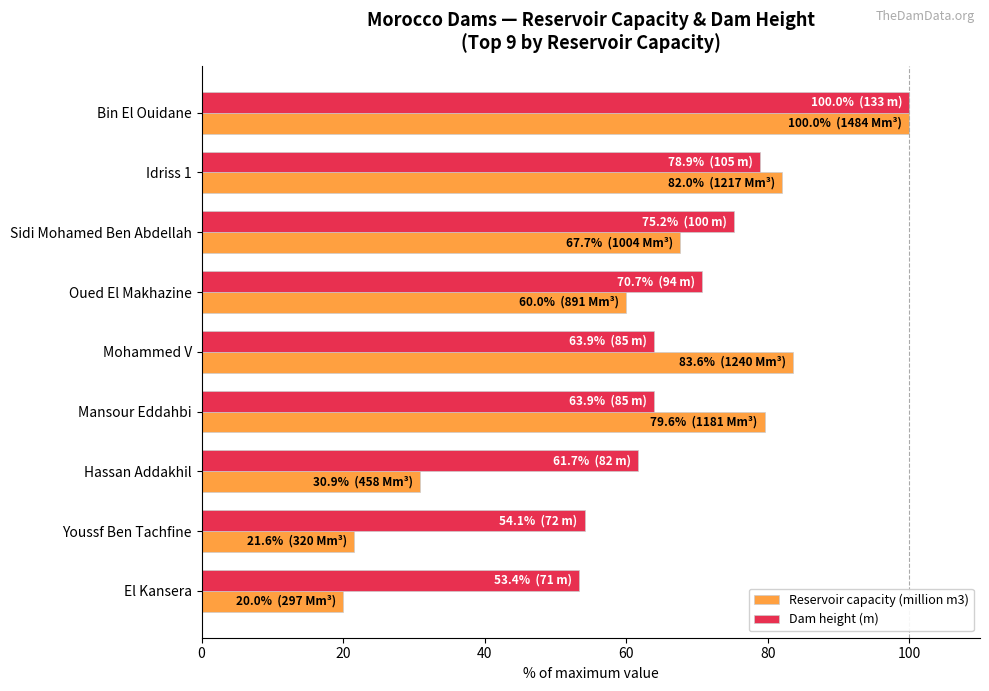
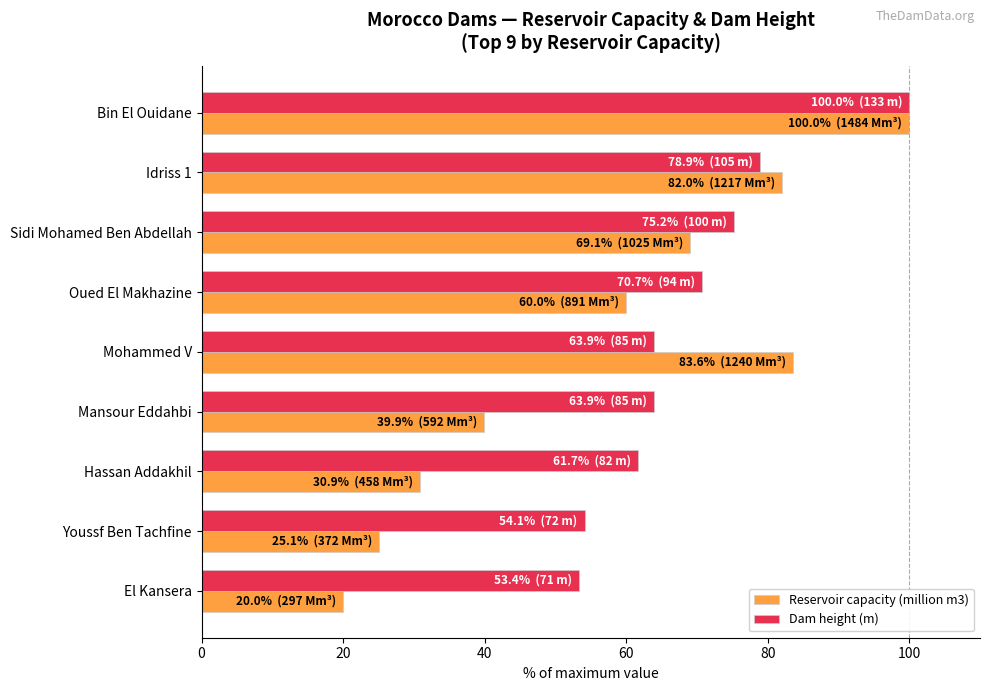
Reservoir capacity (million m3), Sidi Mohamed Ben Abdellah: 67.7% (1004 Mm³) -> 69.1% (1025 Mm³)
Reservoir capacity (million m3), Mansour Eddahbi: 79.6% (1181 Mm³) -> 39.9% (592 Mm³)
Reservoir capacity (million m3), Youssf Ben Tachfine: 21.6% (320 Mm³) -> 25.1% (372 Mm³)
